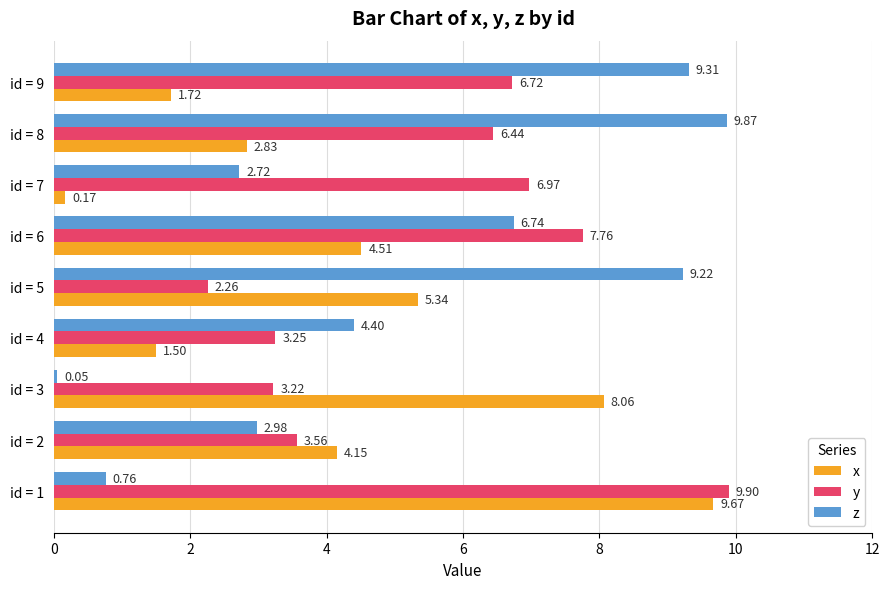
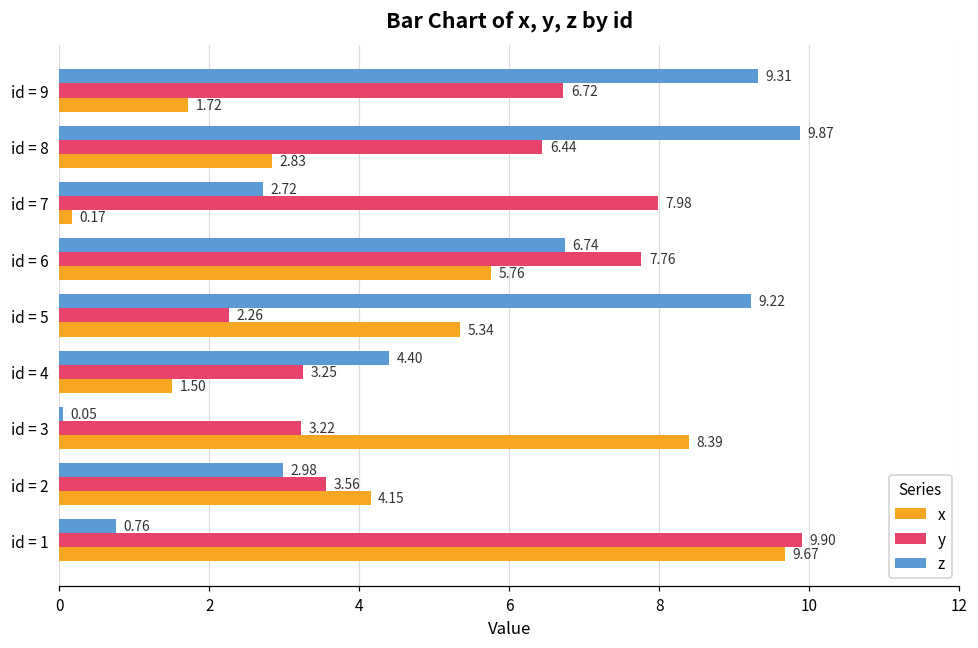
y, id = 7: 6.97 -> 7.98
x, id = 6: 4.51 -> 5.76
x, id = 3: 8.06 -> 8.39
